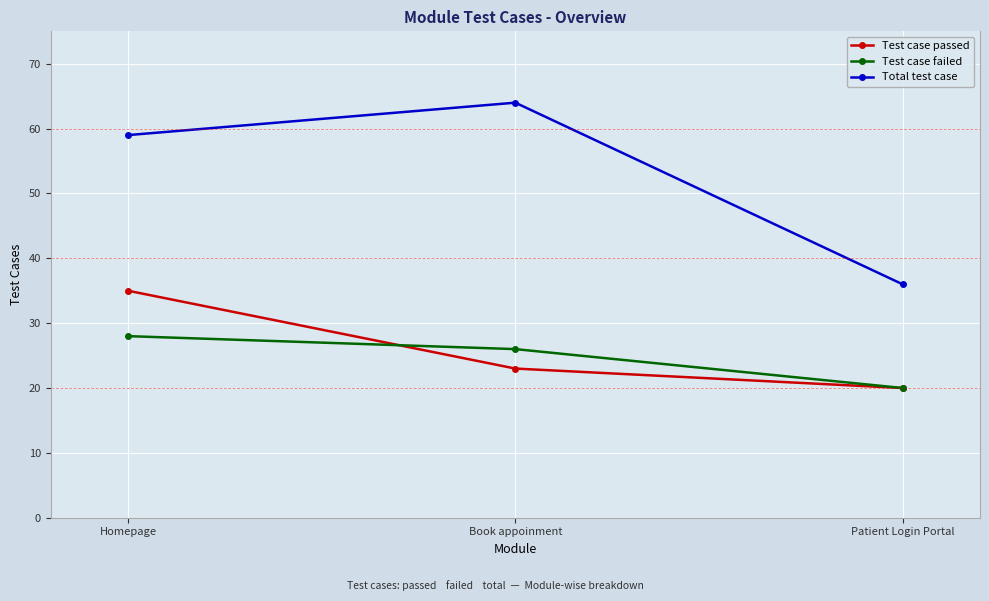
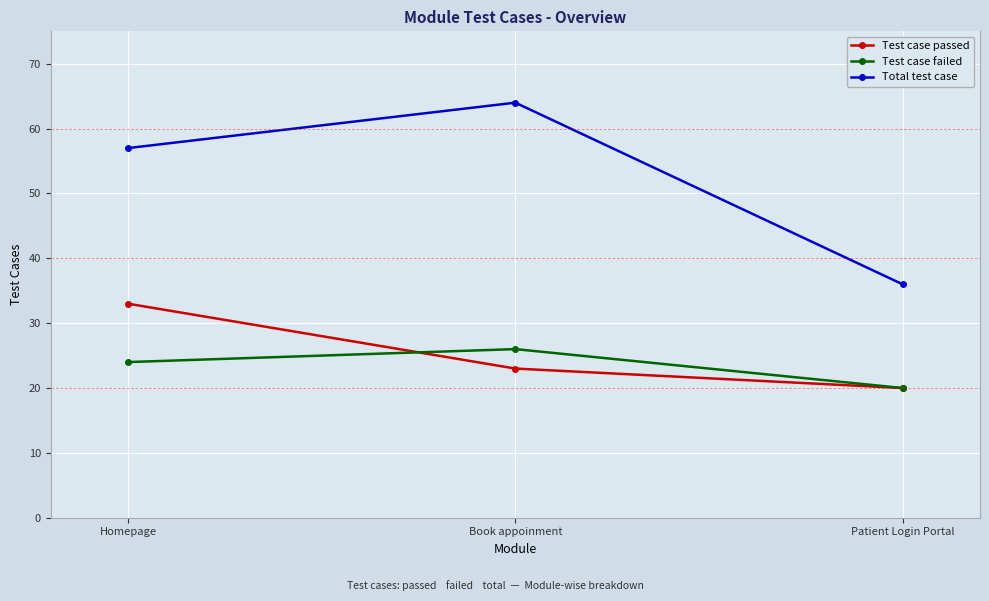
Test case passed, Homepage: 35 -> 33
Test case failed, Homepage: 28 -> 24
Total test case, Homepage: 59 -> 57
